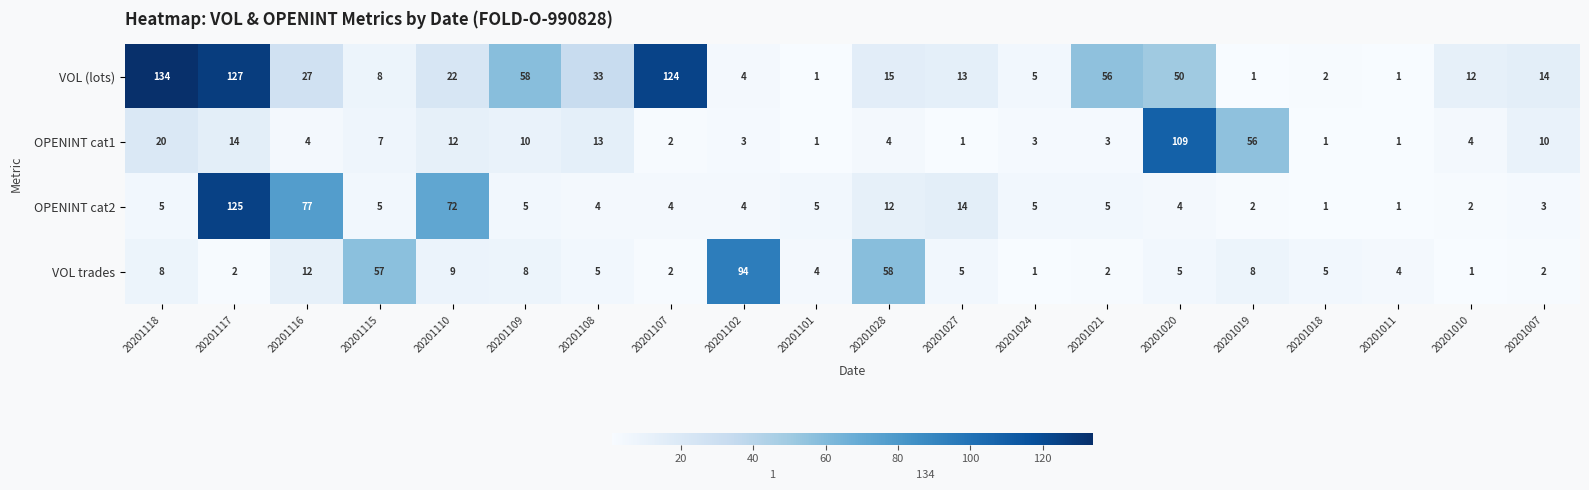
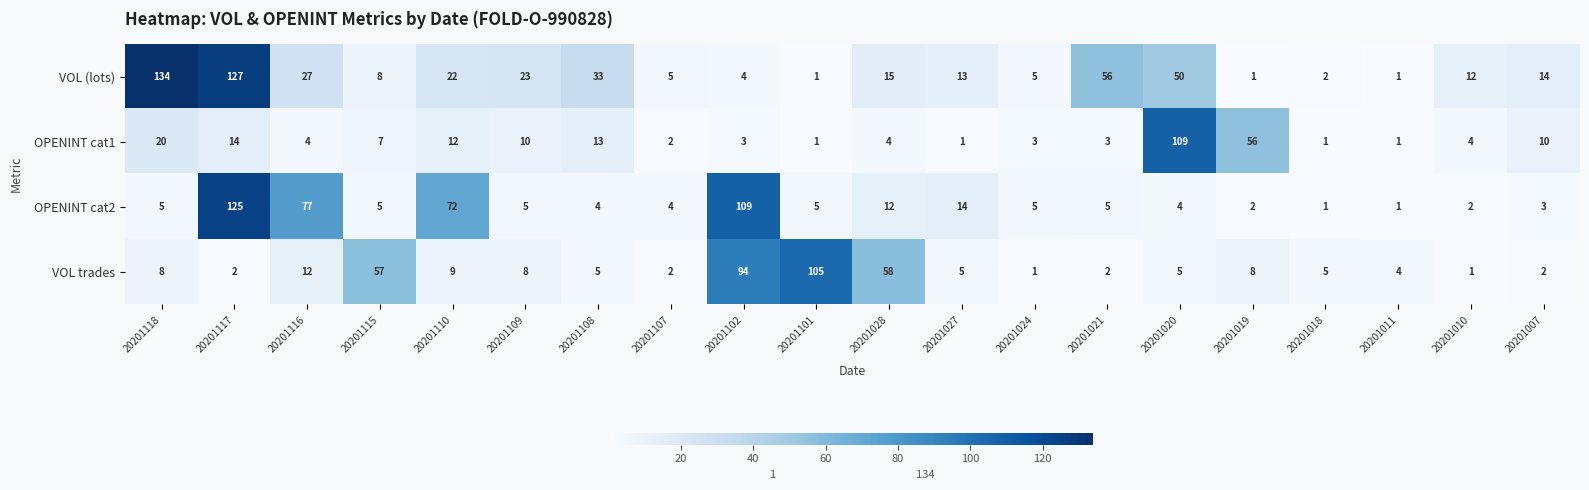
VOL (lots), 20201109: 58 -> 23
VOL (lots), 20201107: 124 -> 5
OPENINT cat2, 20201102: 4 -> 109
VOL trades, 20201101: 4 -> 105
